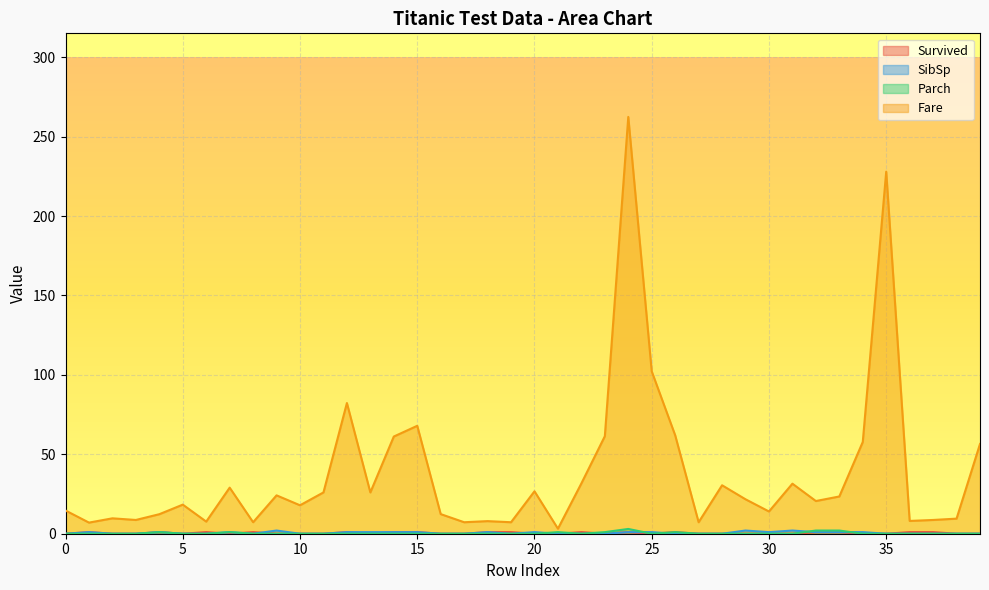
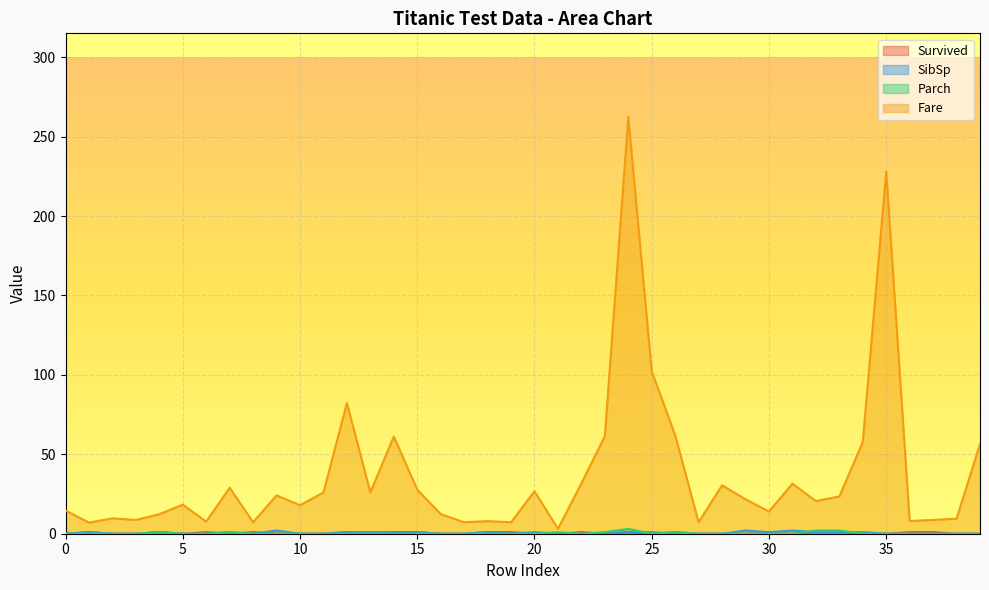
Fare, 15: 68 -> 28
